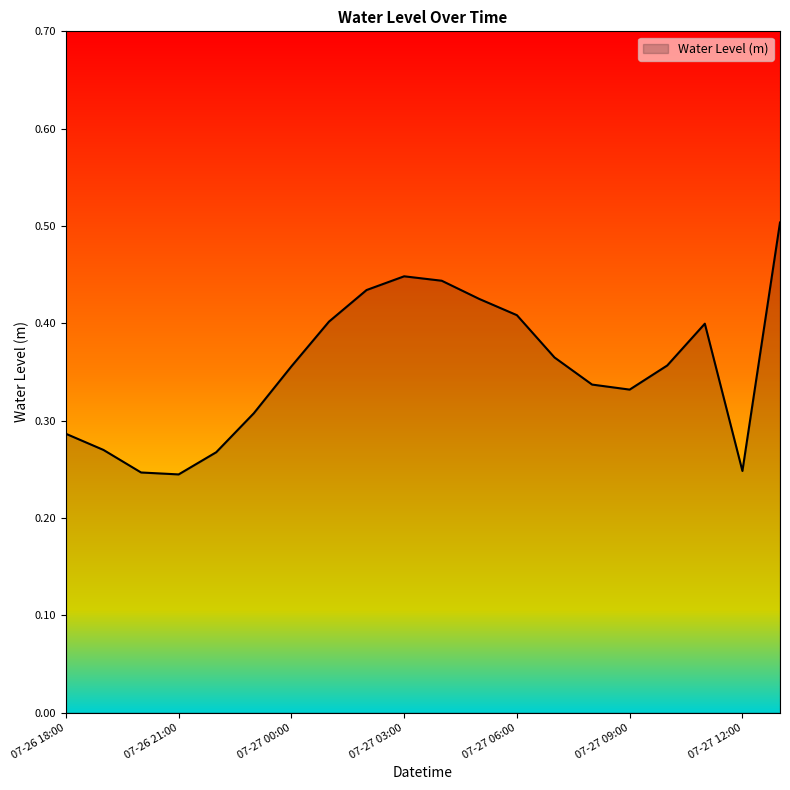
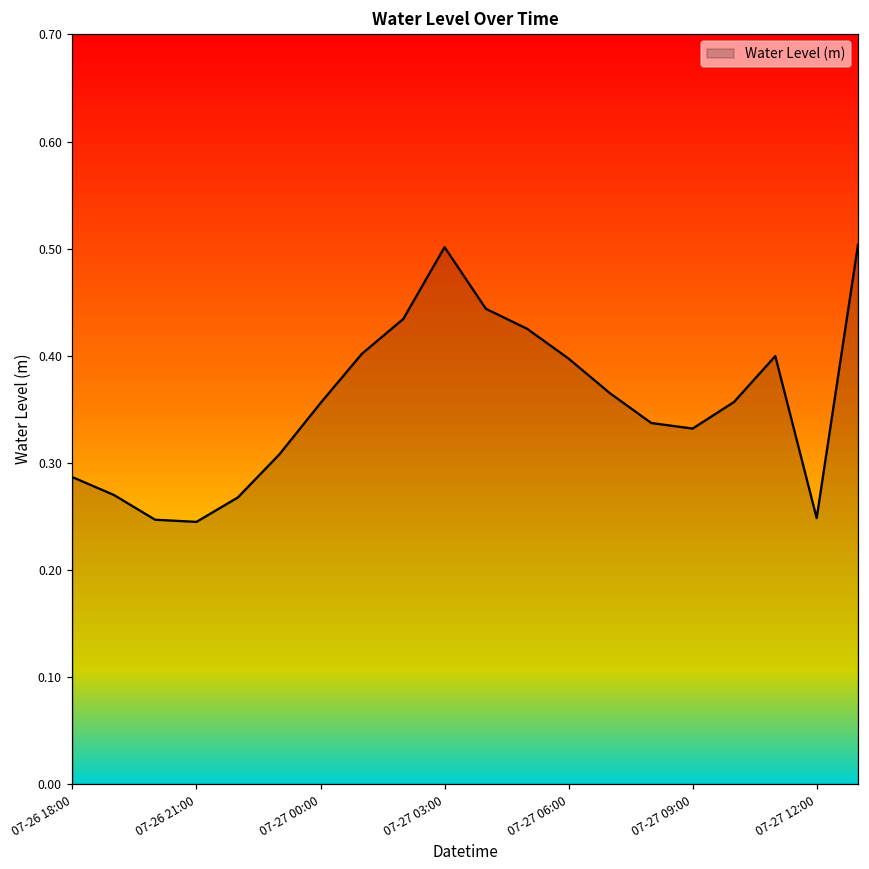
07-27 03:00: 0.45 -> 0.50
07-27 06:00: 0.41 -> 0.40
